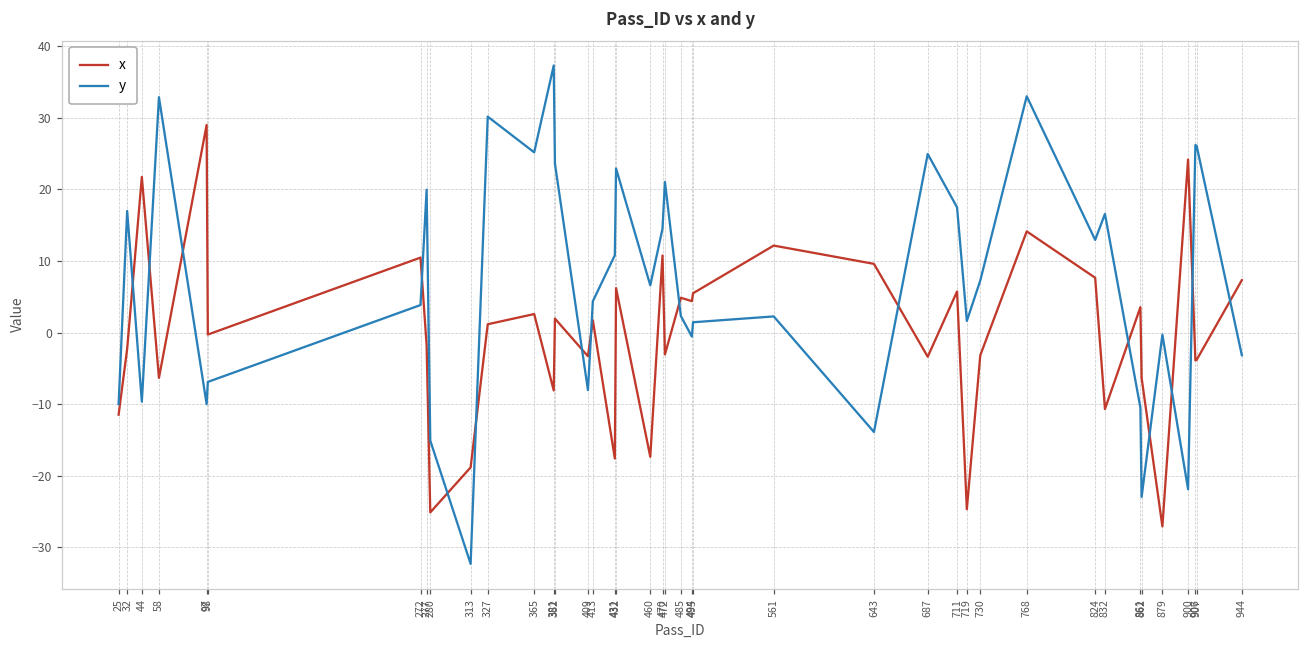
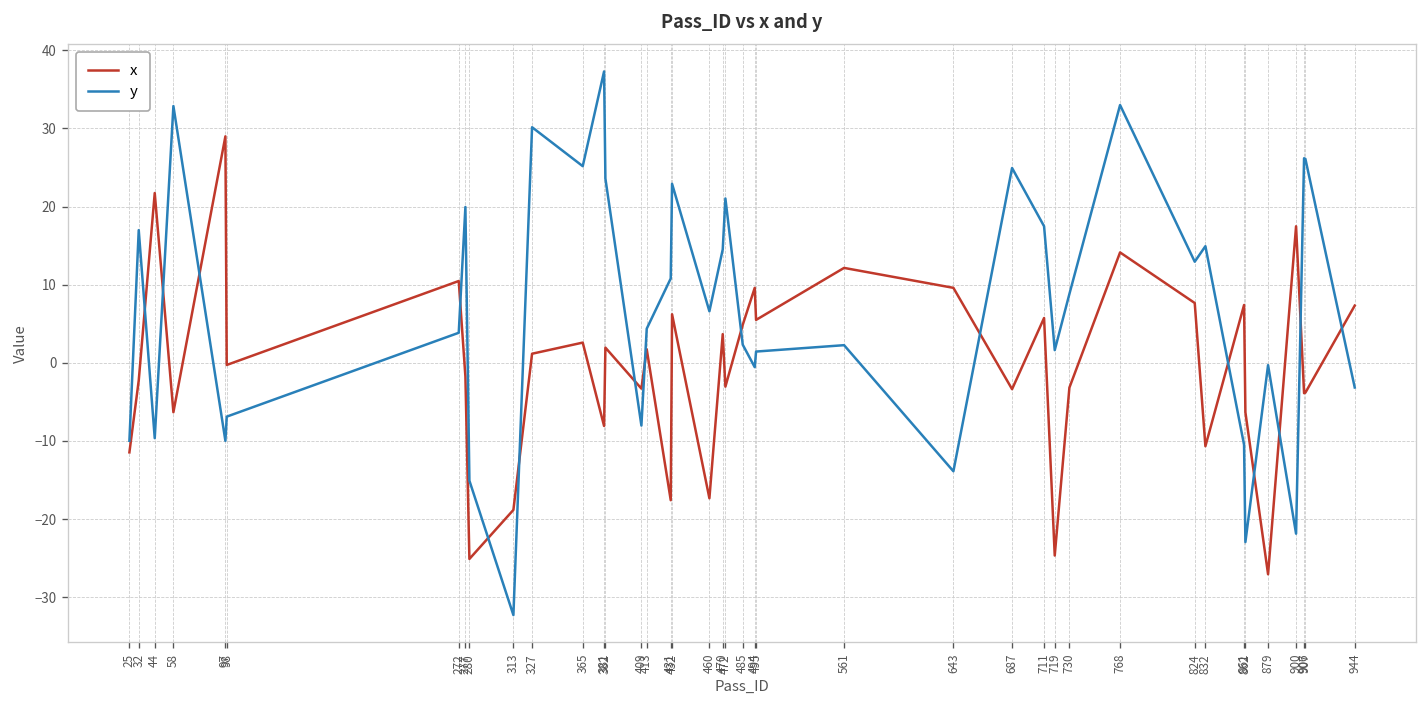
x, 470: 11 -> 4
x, 494: 4 -> 10
y, 730: 7 -> 9
y, 832: 17 -> 15
x, 861: 4 -> 7
x, 900: 24 -> 17
